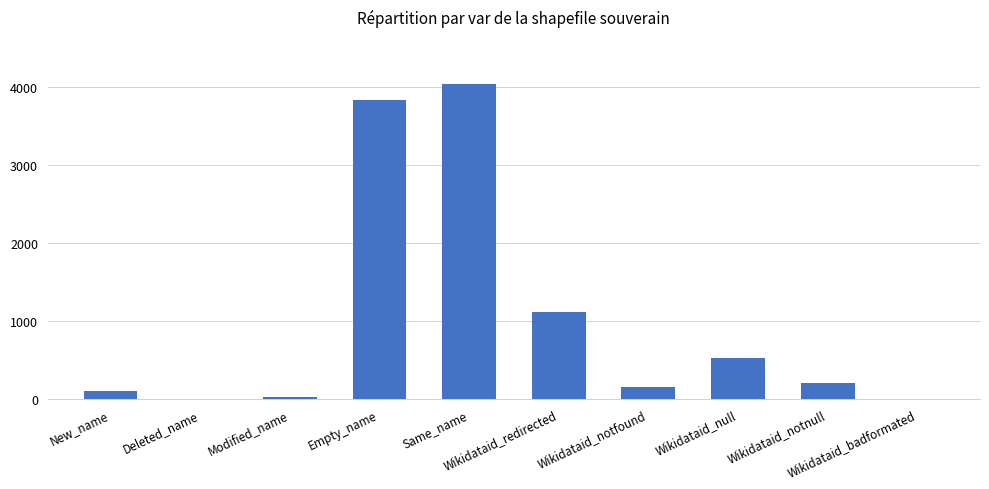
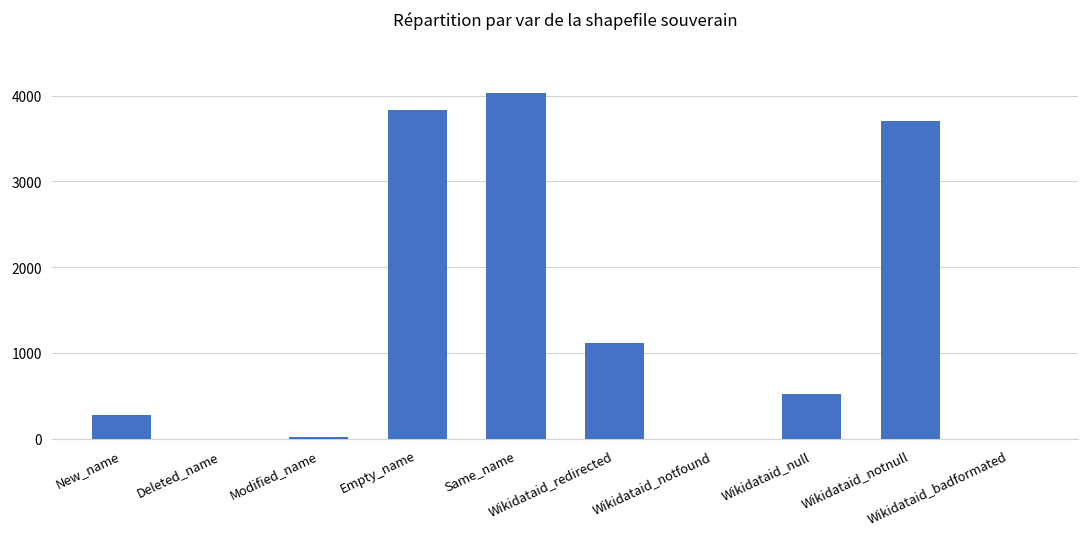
New_name: 100 -> 300
Wikidataid_notfound: 100 -> 0
Wikidataid_notnull: 200 -> 3700
